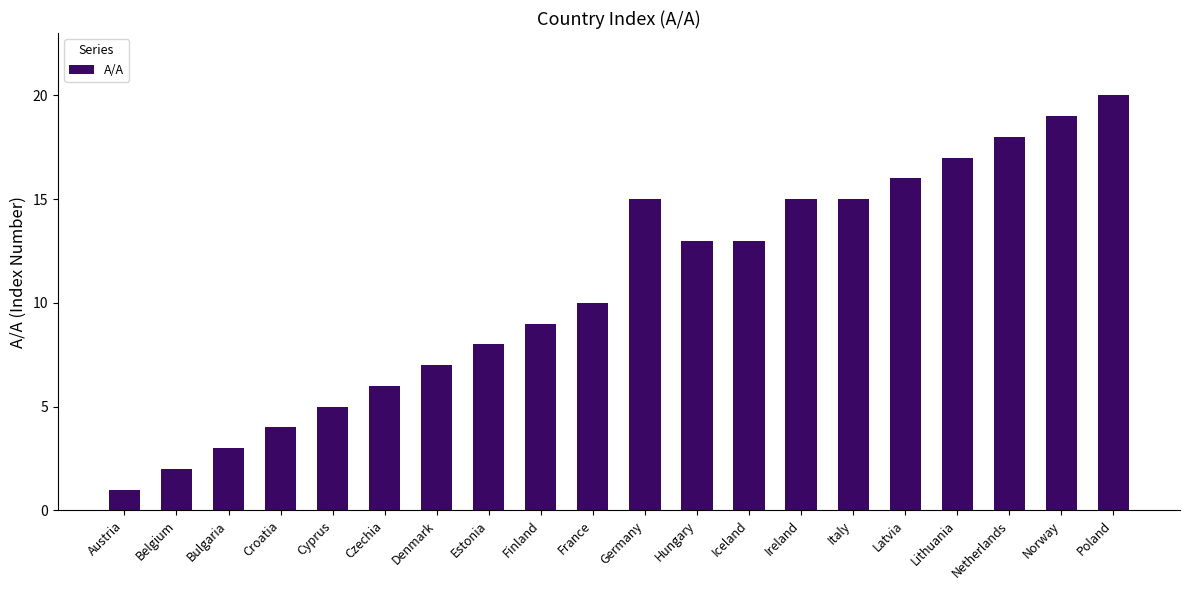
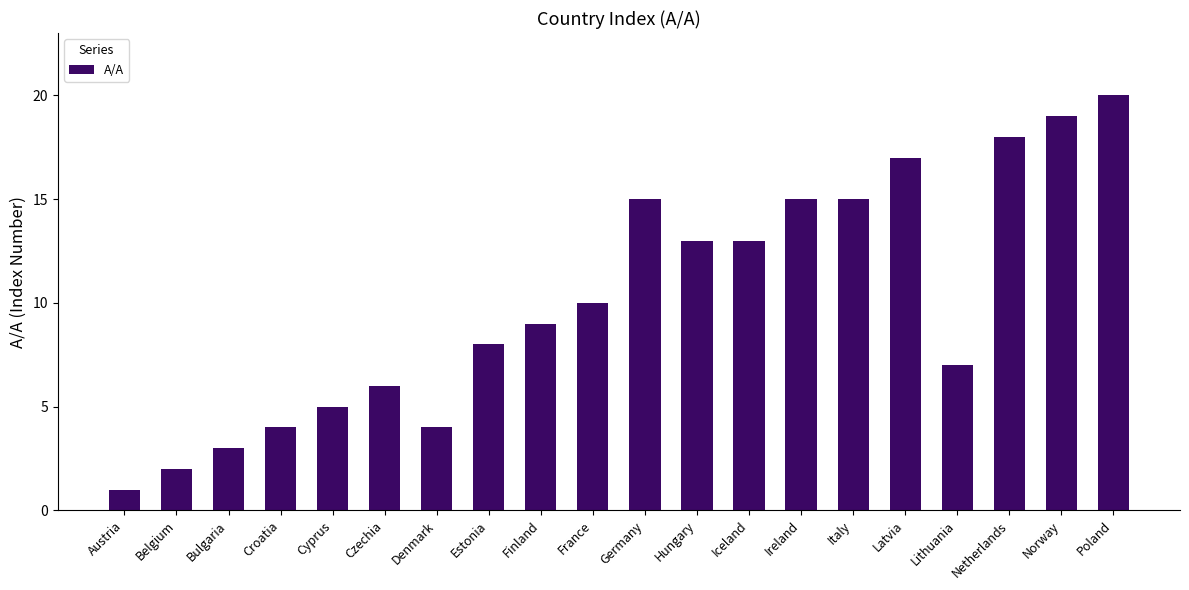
Denmark: 7 -> 4
Latvia: 16 -> 17
Lithuania: 17 -> 7
